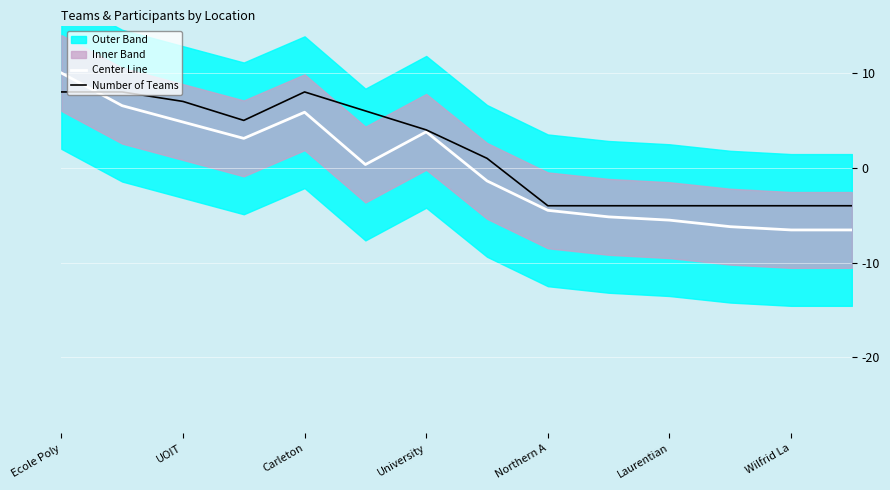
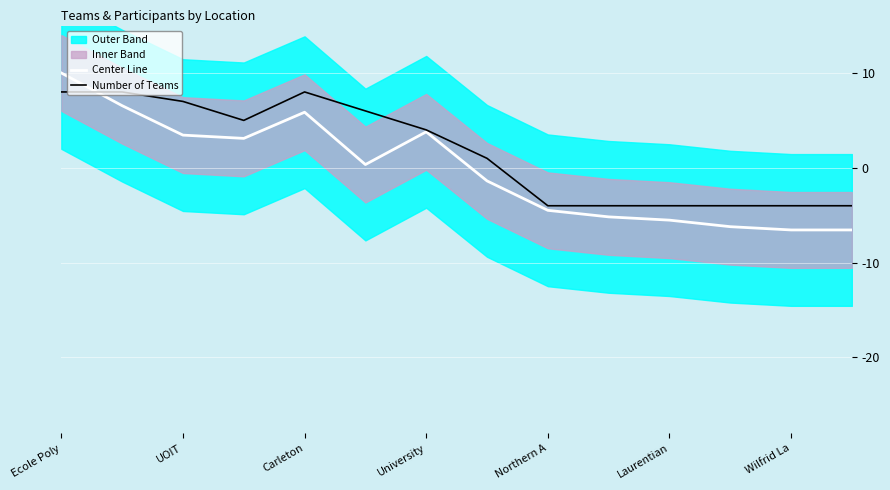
Center Line, UOIT: 5 -> 3
